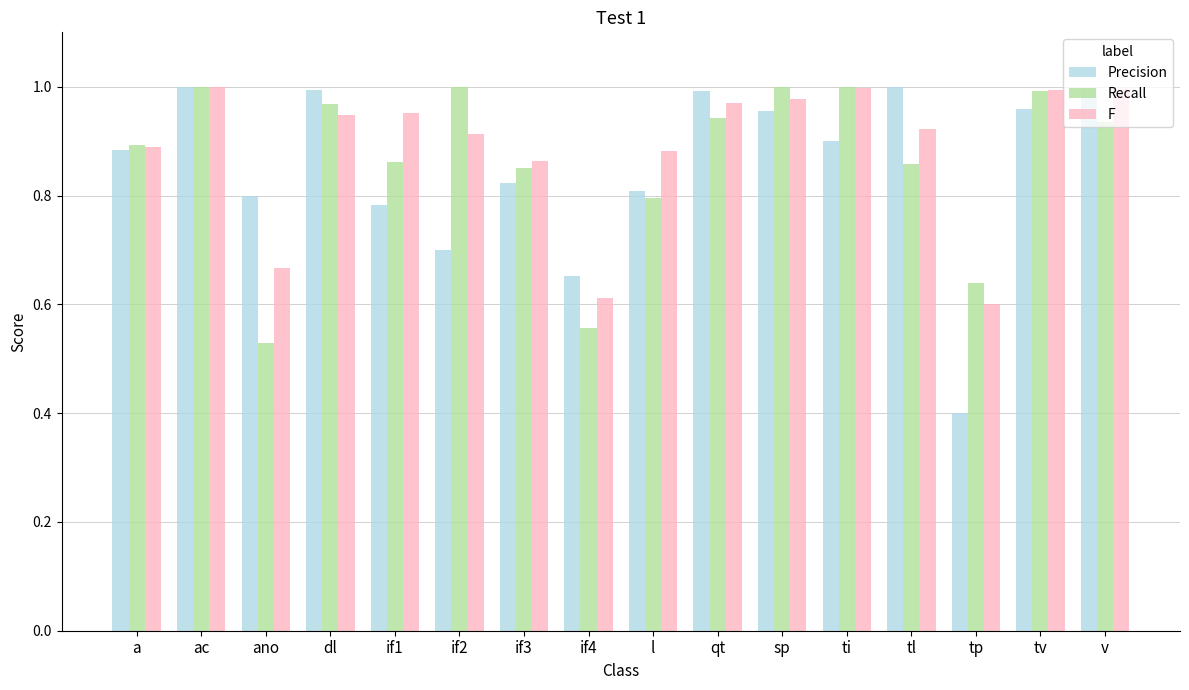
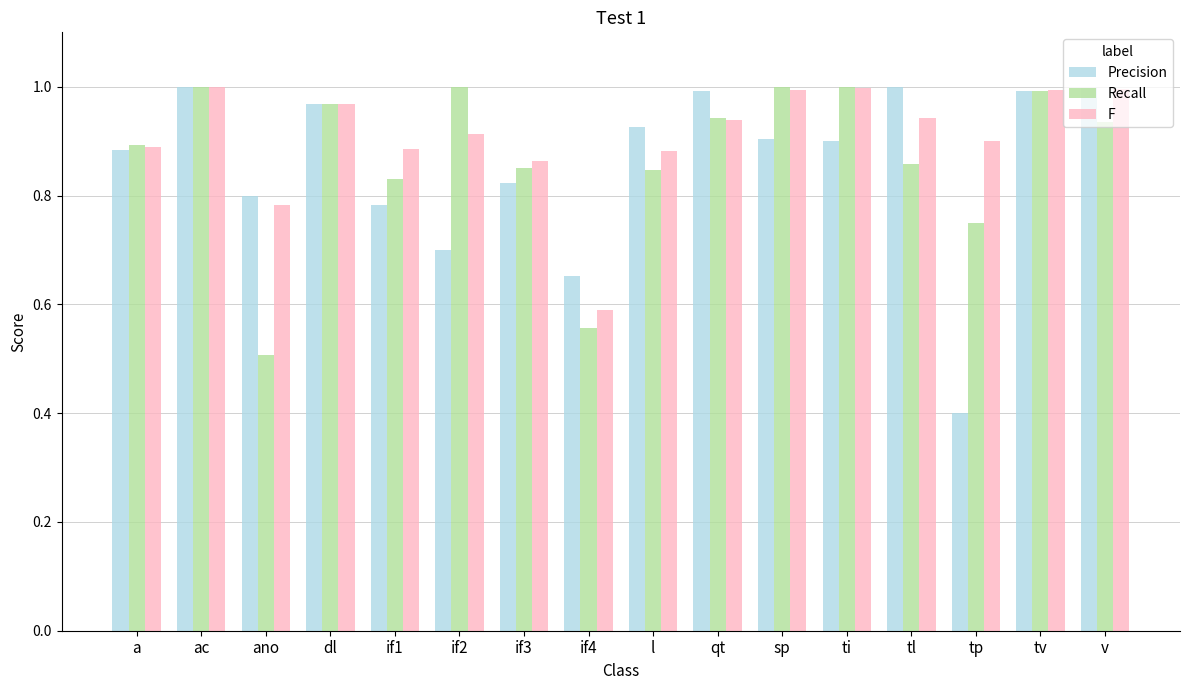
Recall, ano: 0.53 -> 0.51
F, ano: 0.67 -> 0.78
Precision, dl: 0.99 -> 0.97
F, dl: 0.95 -> 0.97
Recall, if1: 0.86 -> 0.83
F, if1: 0.95 -> 0.89
F, if4: 0.61 -> 0.59
Precision, l: 0.81 -> 0.93
Recall, l: 0.80 -> 0.85
F, qt: 0.97 -> 0.94
Precision, sp: 0.95 -> 0.90
F, sp: 0.98 -> 0.99
F, tl: 0.92 -> 0.94
Recall, tp: 0.64 -> 0.75
F, tp: 0.6 -> 0.9
Precision, tv: 0.96 -> 0.99
